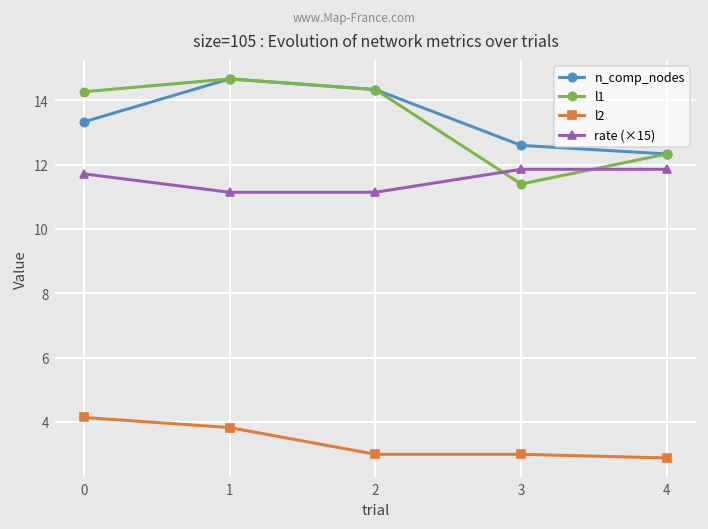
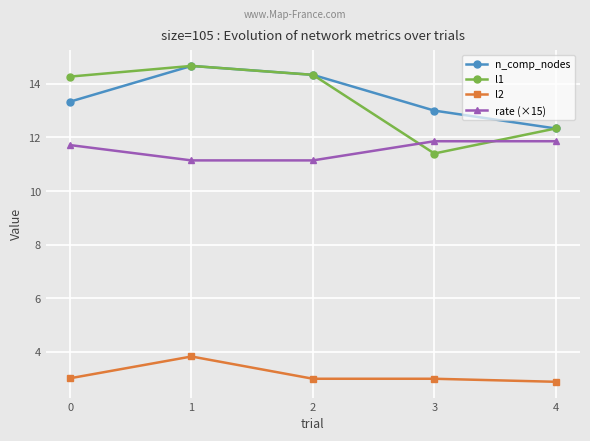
l2, 0: 4.1 -> 3.0
n_comp_nodes, 3: 12.6 -> 13.0
